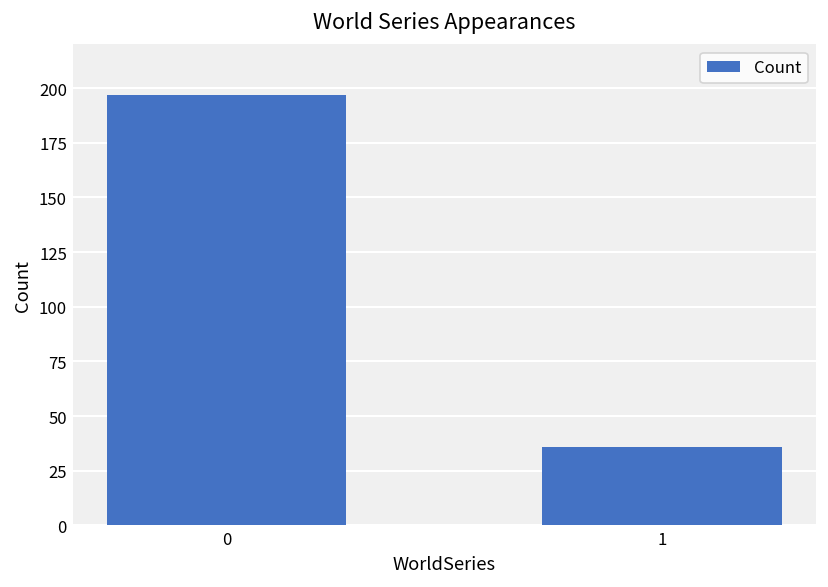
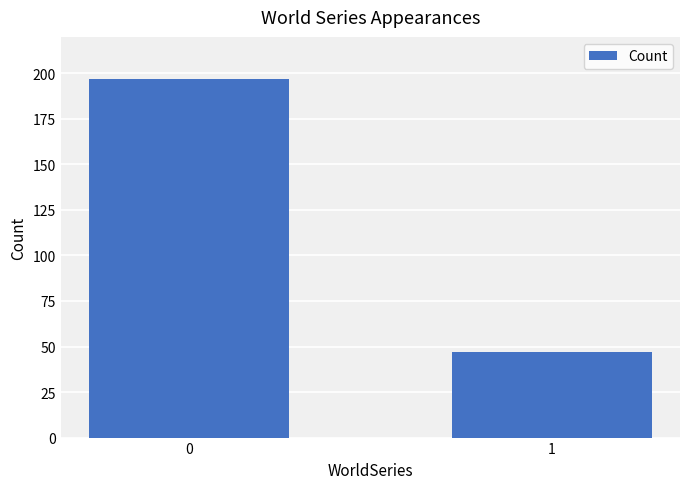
1: 36 -> 47
